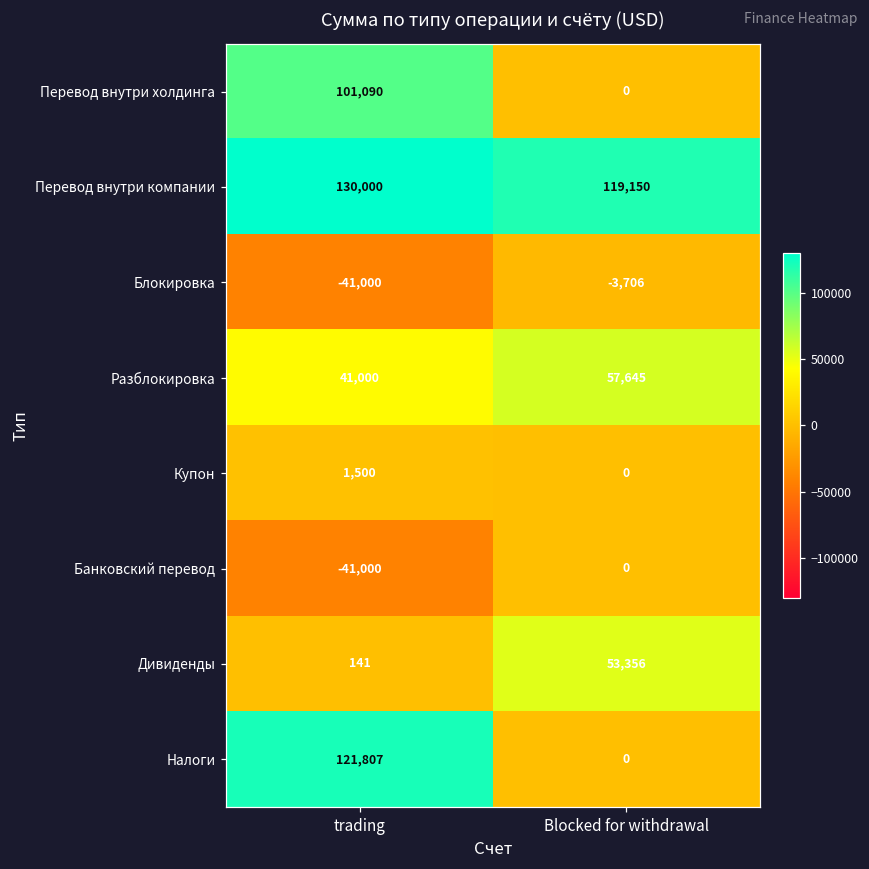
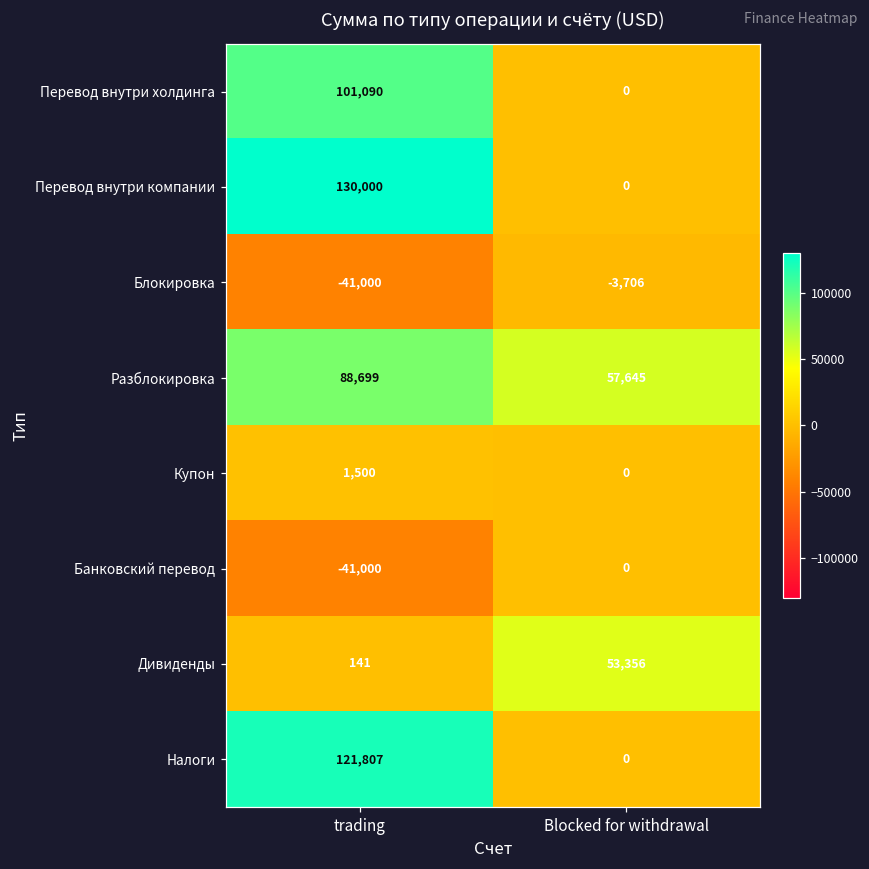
Перевод внутри компании, Blocked for withdrawal: 119,150 -> 0
Разблокировка, trading: 41,000 -> 88,699
